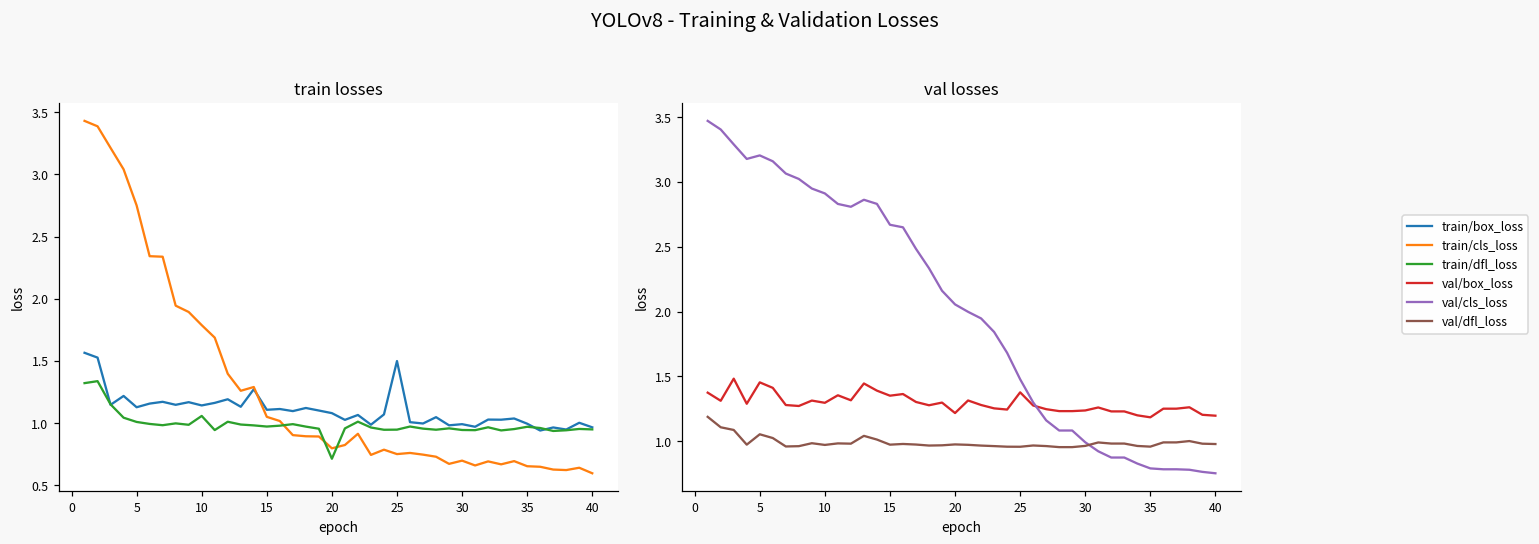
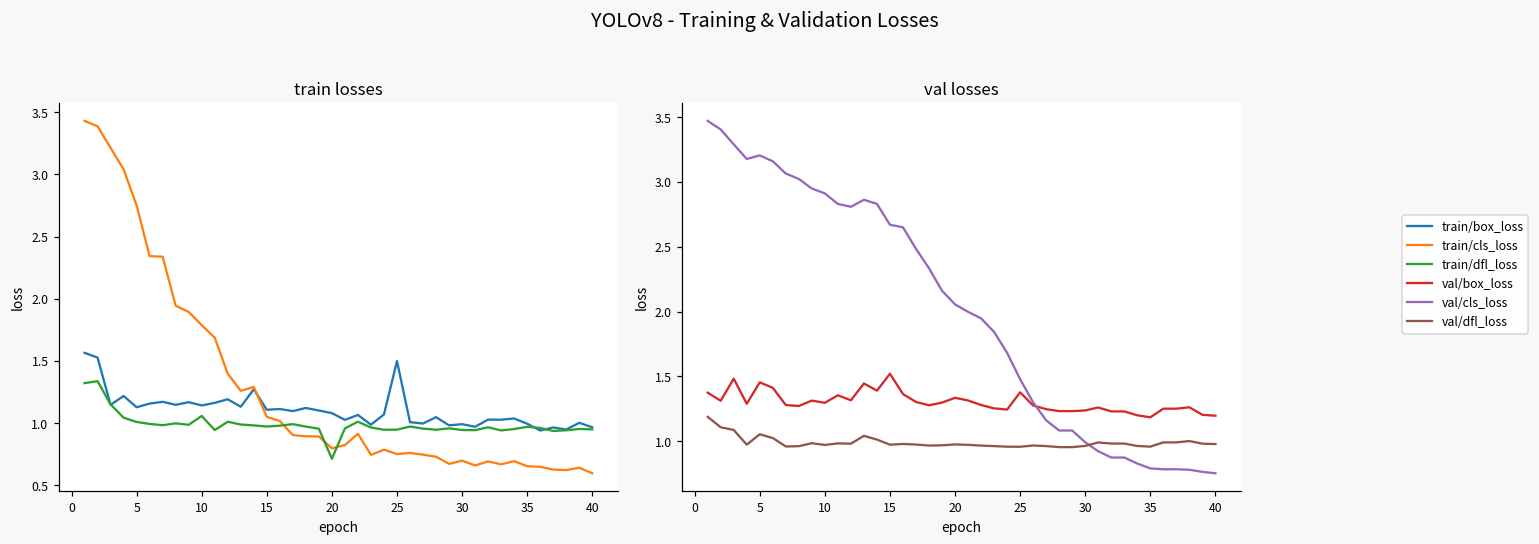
val losses, val/box_loss, 15: 1.35 -> 1.52
val losses, val/box_loss, 20: 1.22 -> 1.34
